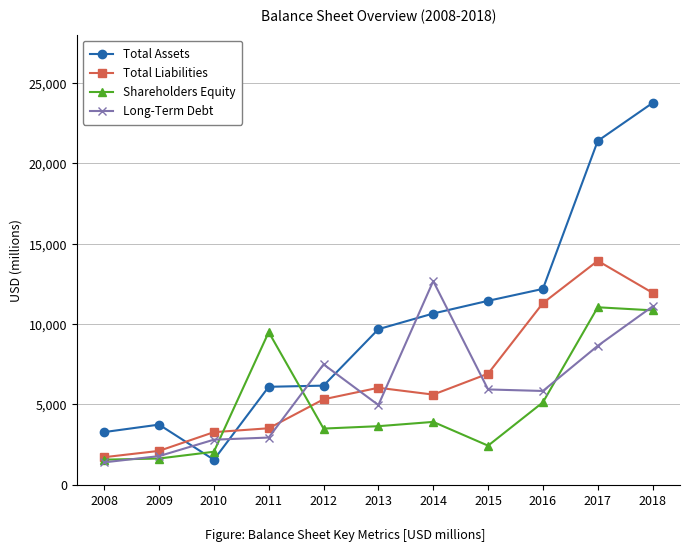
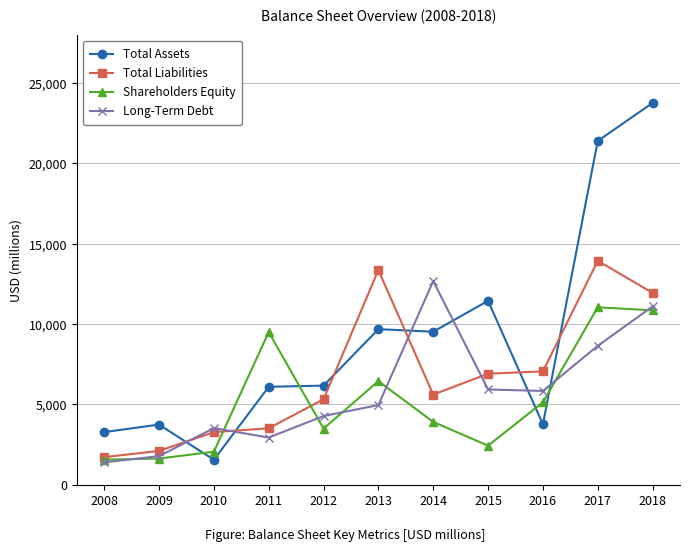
Long-Term Debt, 2010: 2,800 -> 3,500
Long-Term Debt, 2012: 7,500 -> 4,300
Total Liabilities, 2013: 6,000 -> 13,400
Shareholders Equity, 2013: 3,600 -> 6,500
Total Assets, 2014: 10,700 -> 9,500
Total Assets, 2016: 12,200 -> 3,800
Total Liabilities, 2016: 11,300 -> 7,100
